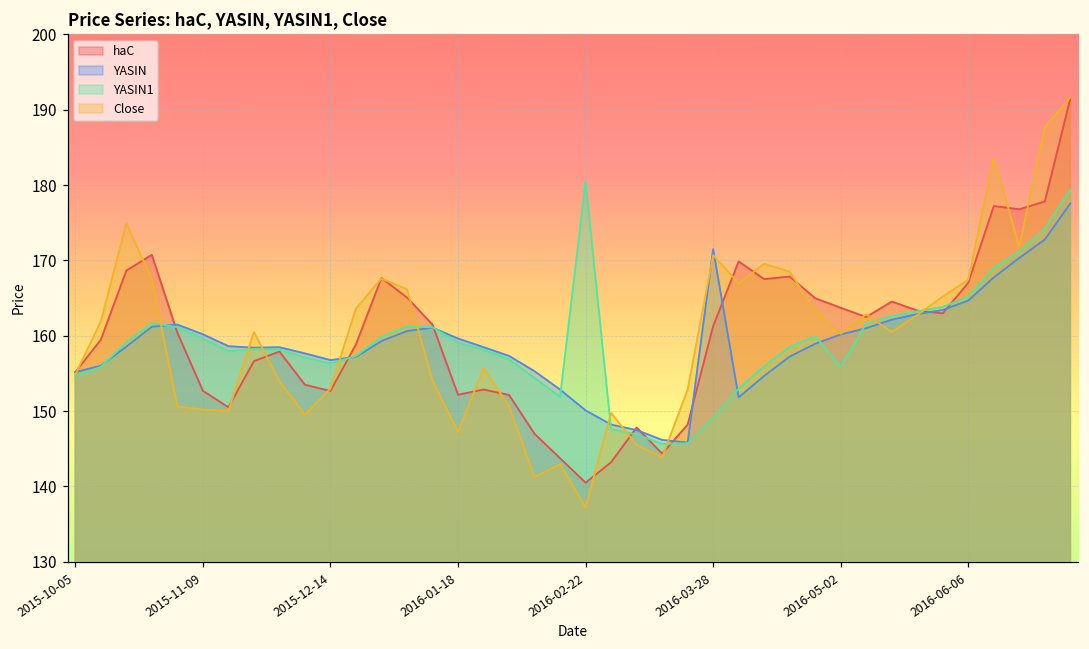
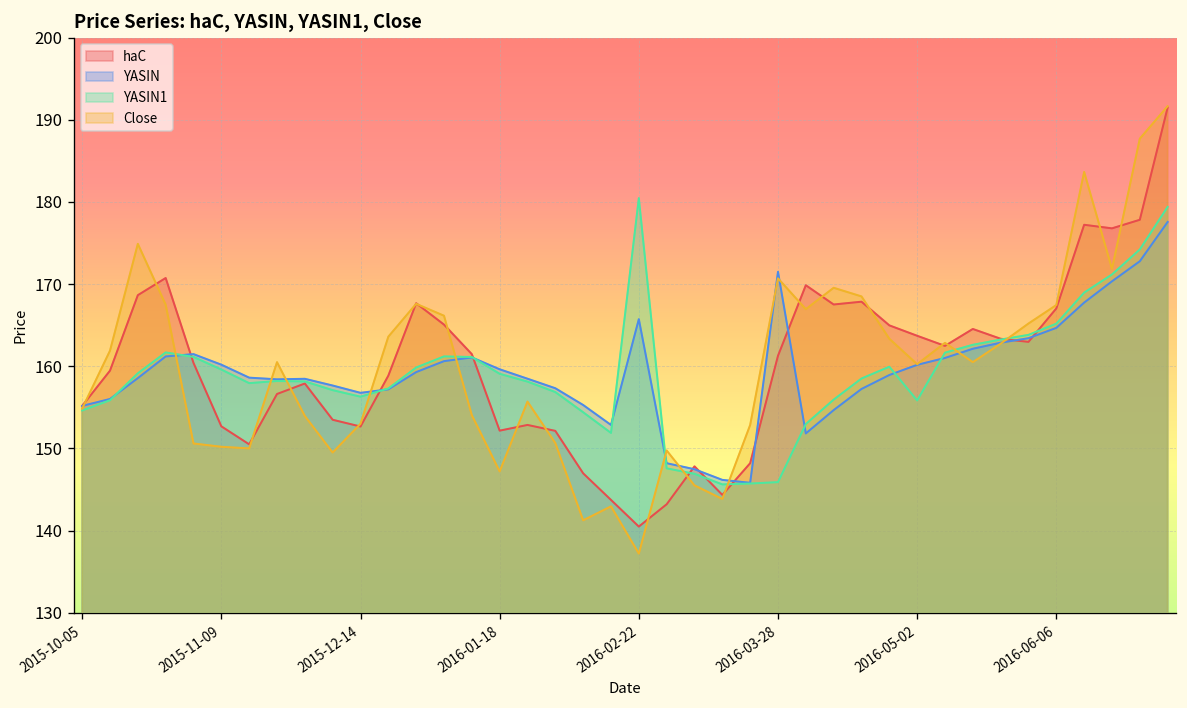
YASIN, 2016-02-22: 150 -> 166
YASIN1, 2016-03-28: 149 -> 146
